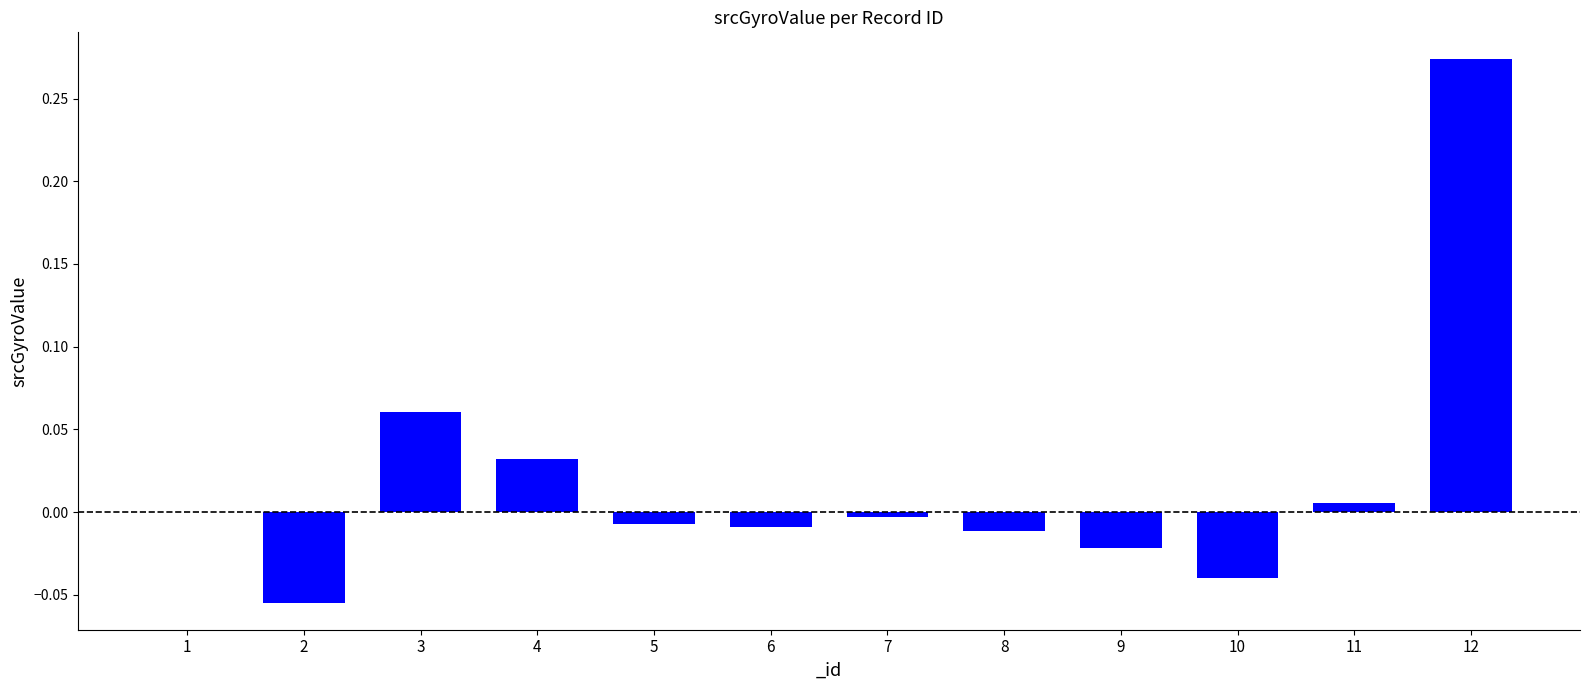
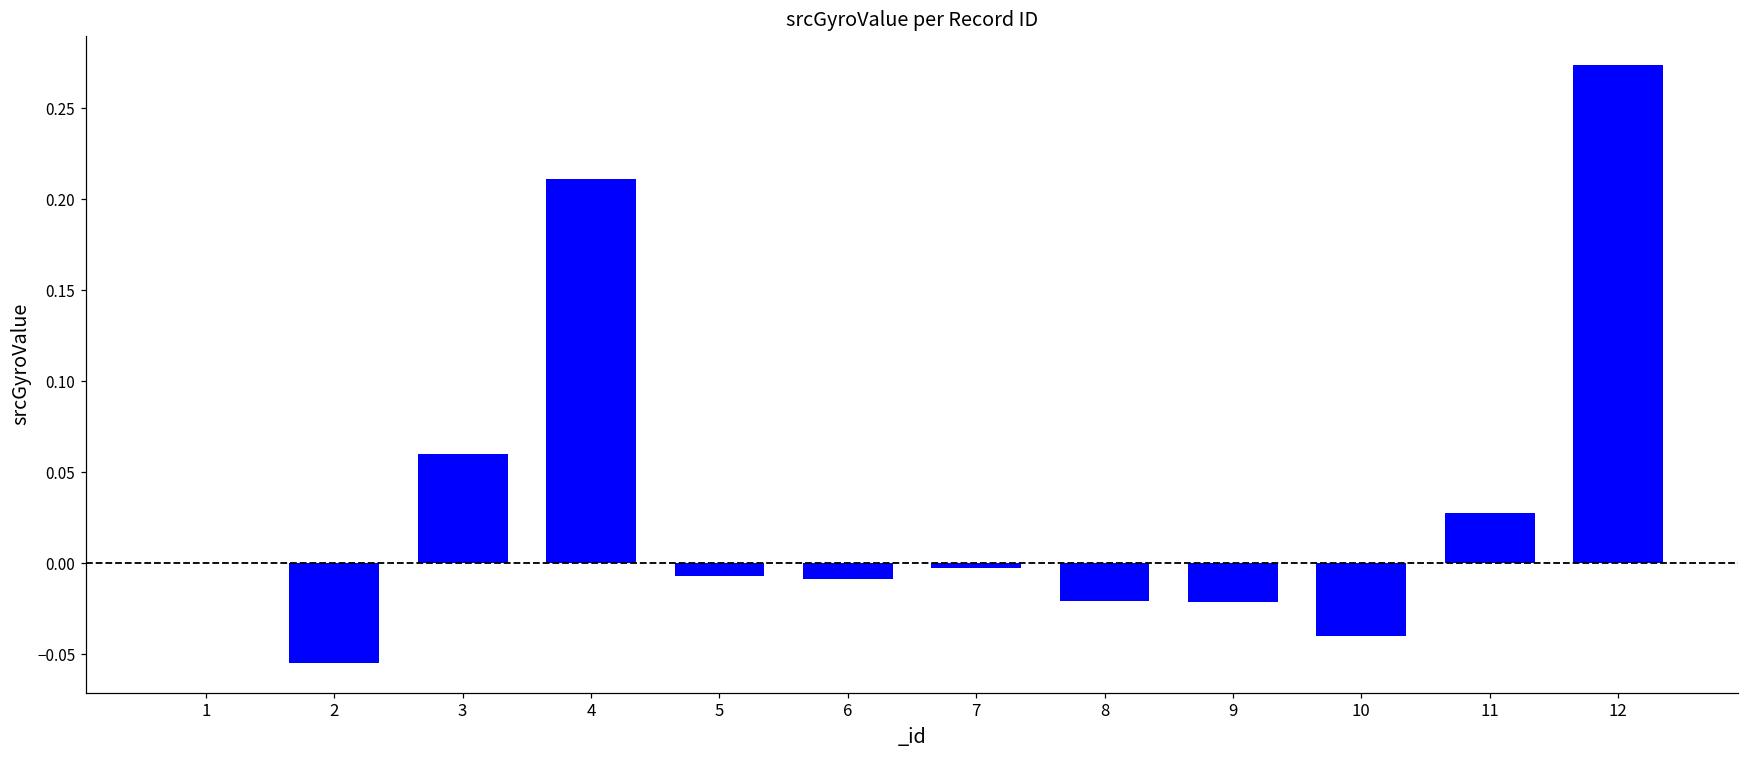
4: 0.032 -> 0.211
8: -0.012 -> -0.021
11: 0.006 -> 0.027
